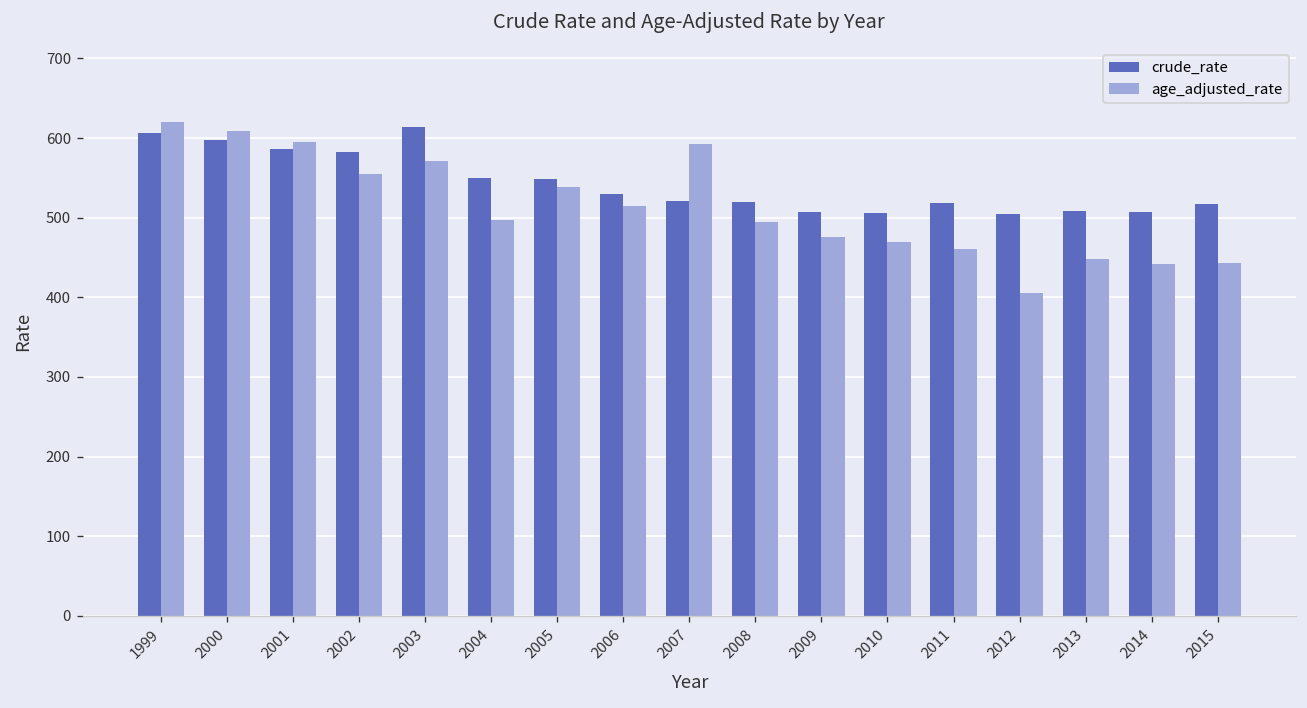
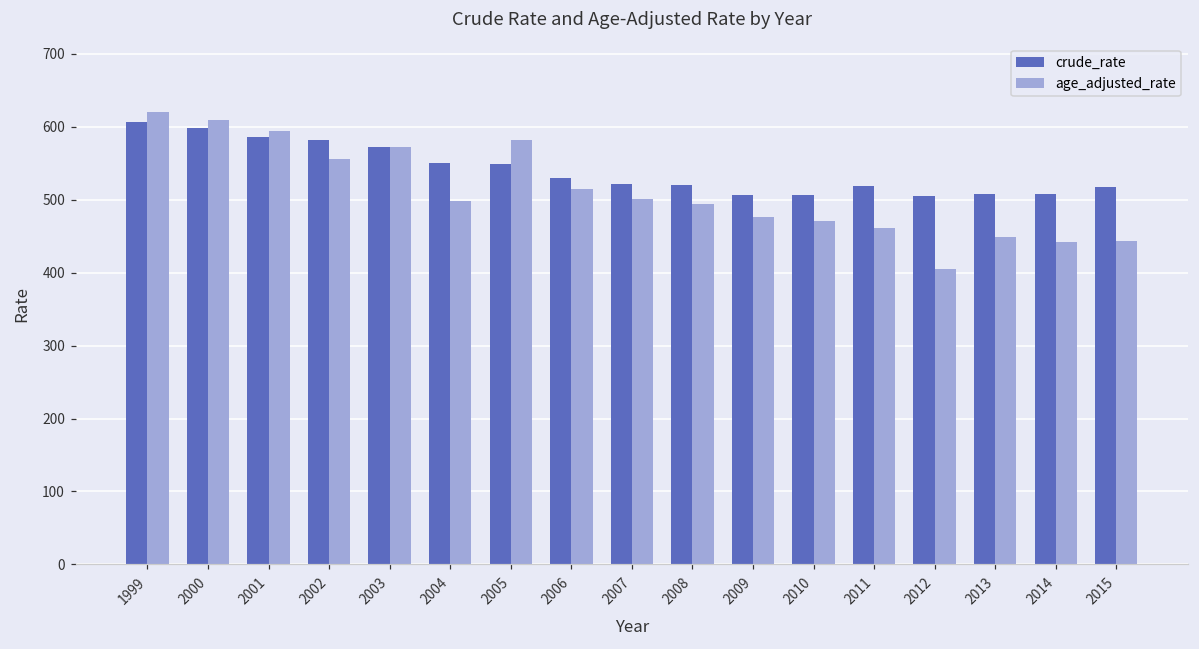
crude_rate, 2003: 610 -> 570
age_adjusted_rate, 2005: 540 -> 580
age_adjusted_rate, 2007: 590 -> 500
